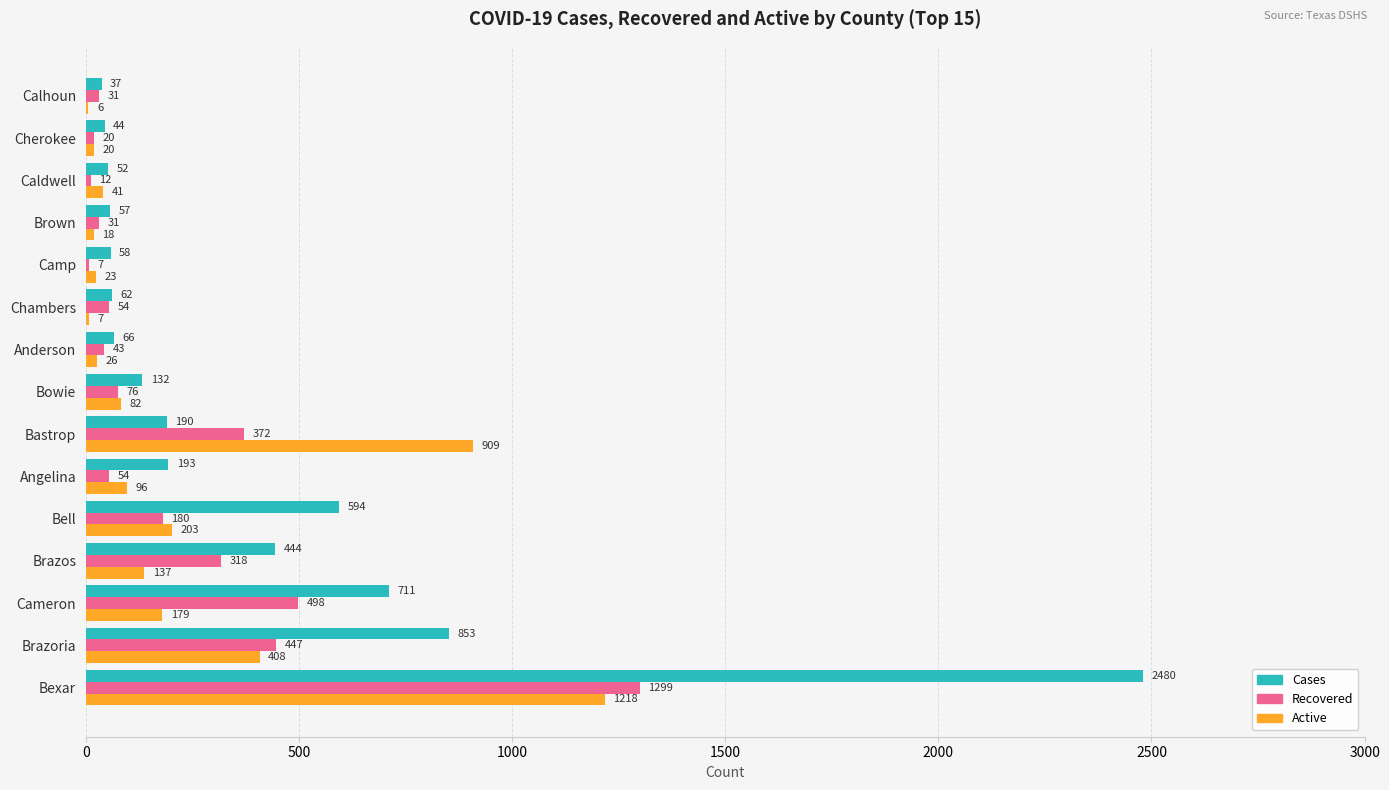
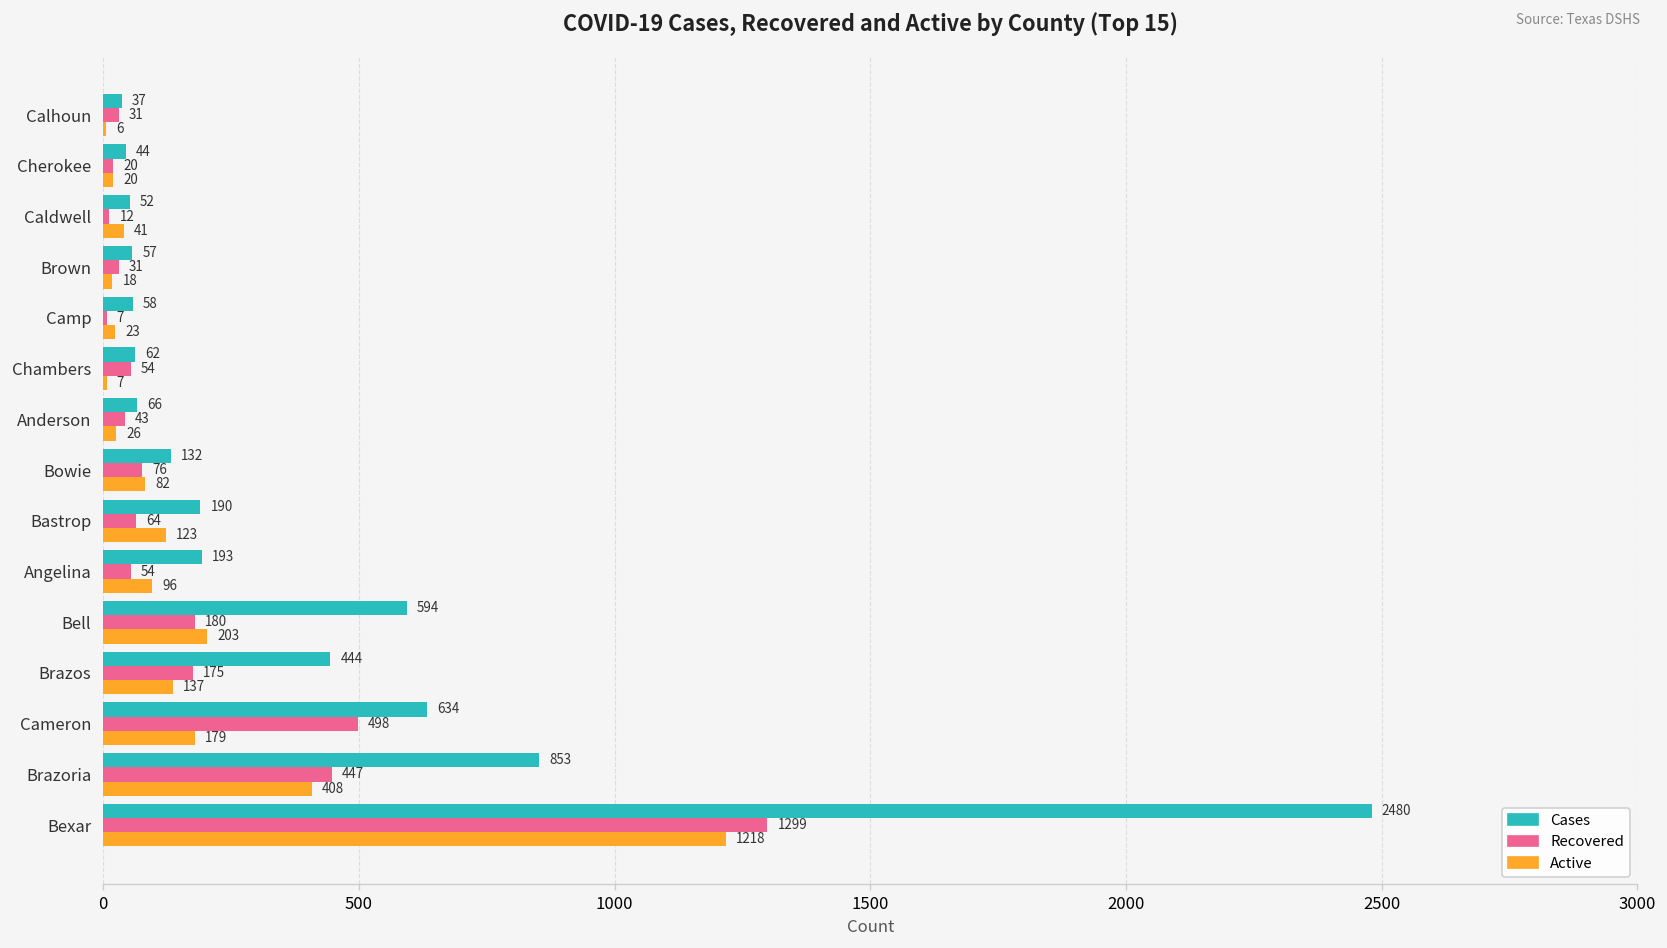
Recovered, Bastrop: 372 -> 64
Active, Bastrop: 909 -> 123
Recovered, Brazos: 318 -> 175
Cases, Cameron: 711 -> 634
